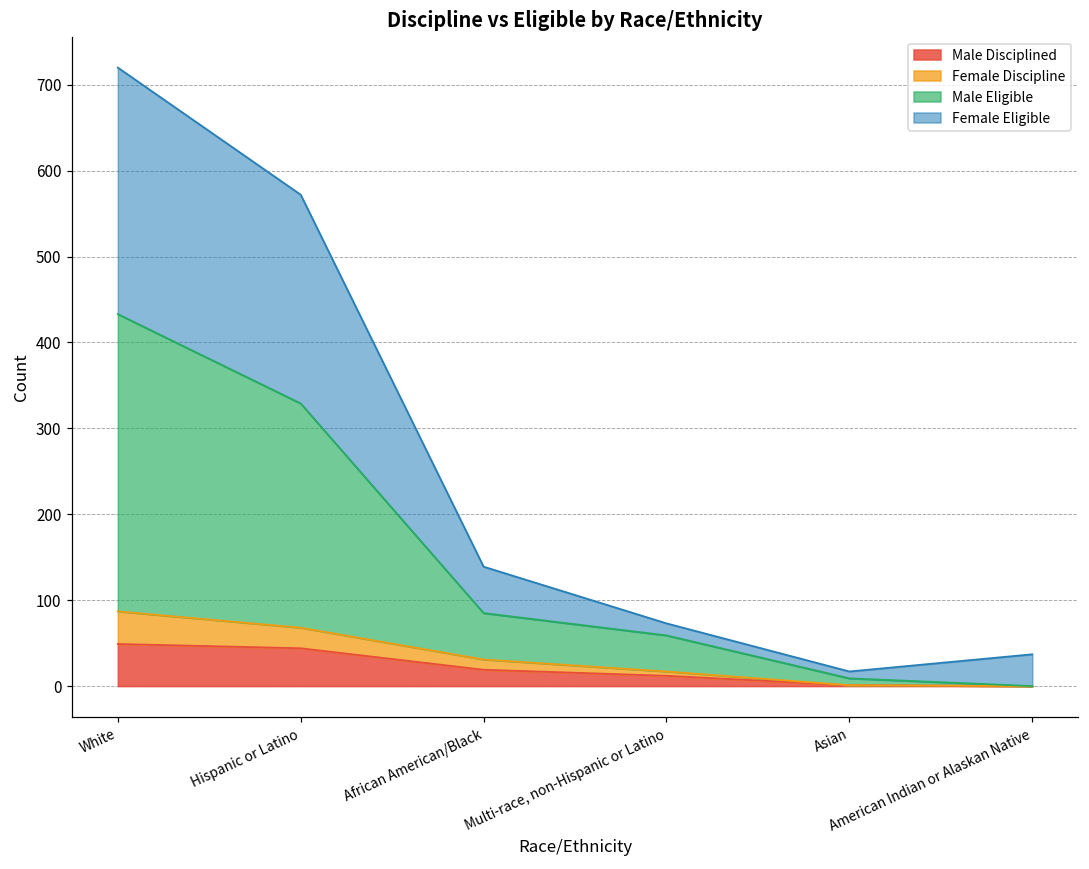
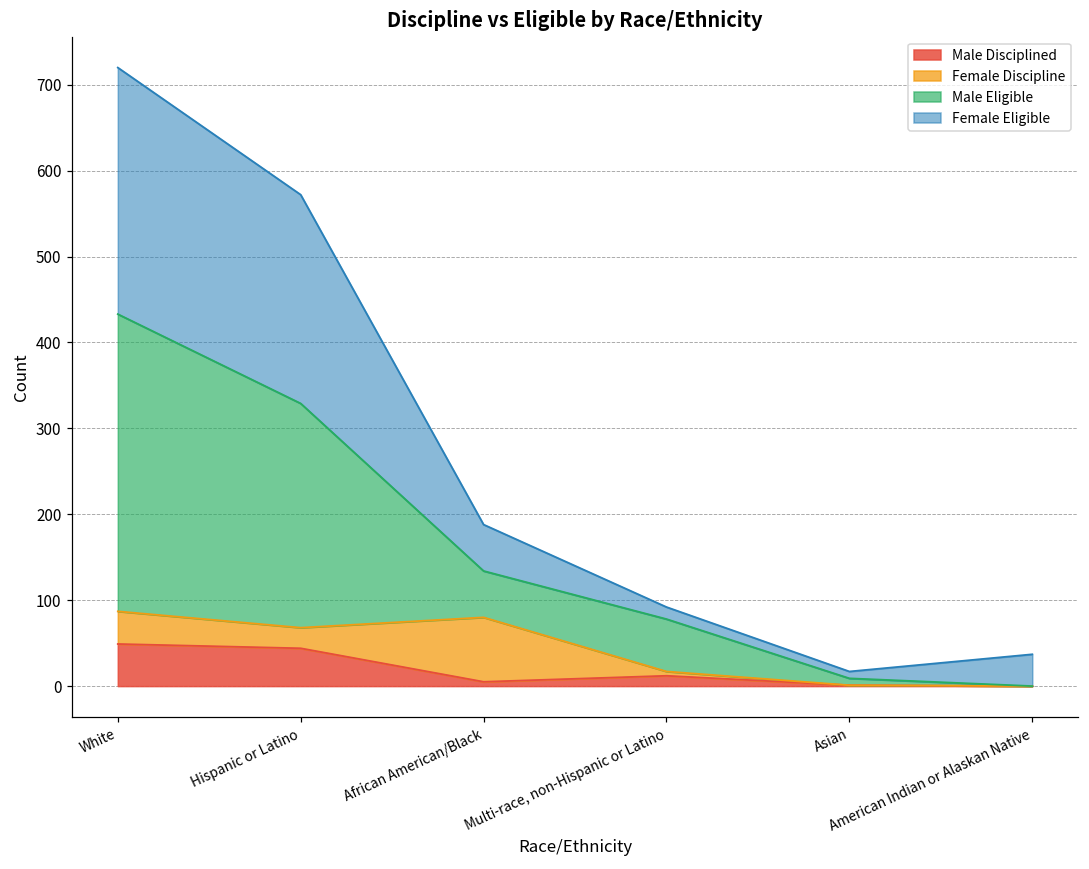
Male Disciplined, African American/Black: 20 -> 10
Female Discipline, African American/Black: 10 -> 80
Male Eligible, Multi-race, non-Hispanic or Latino: 40 -> 60
